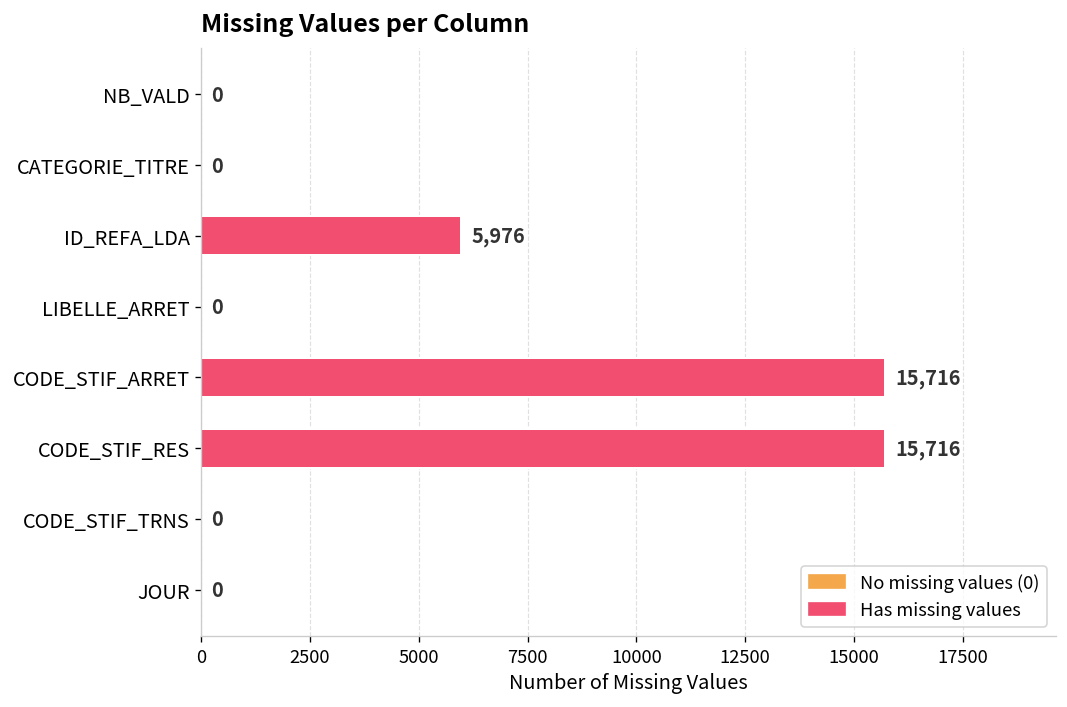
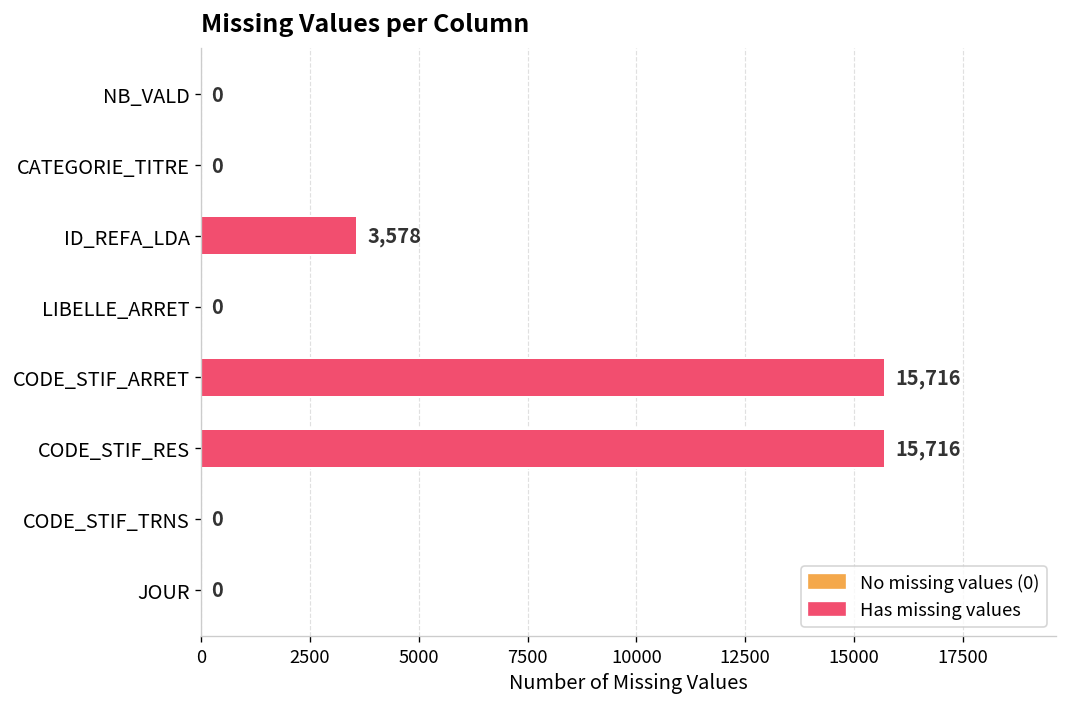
ID_REFA_LDA: 5,976 -> 3,578
